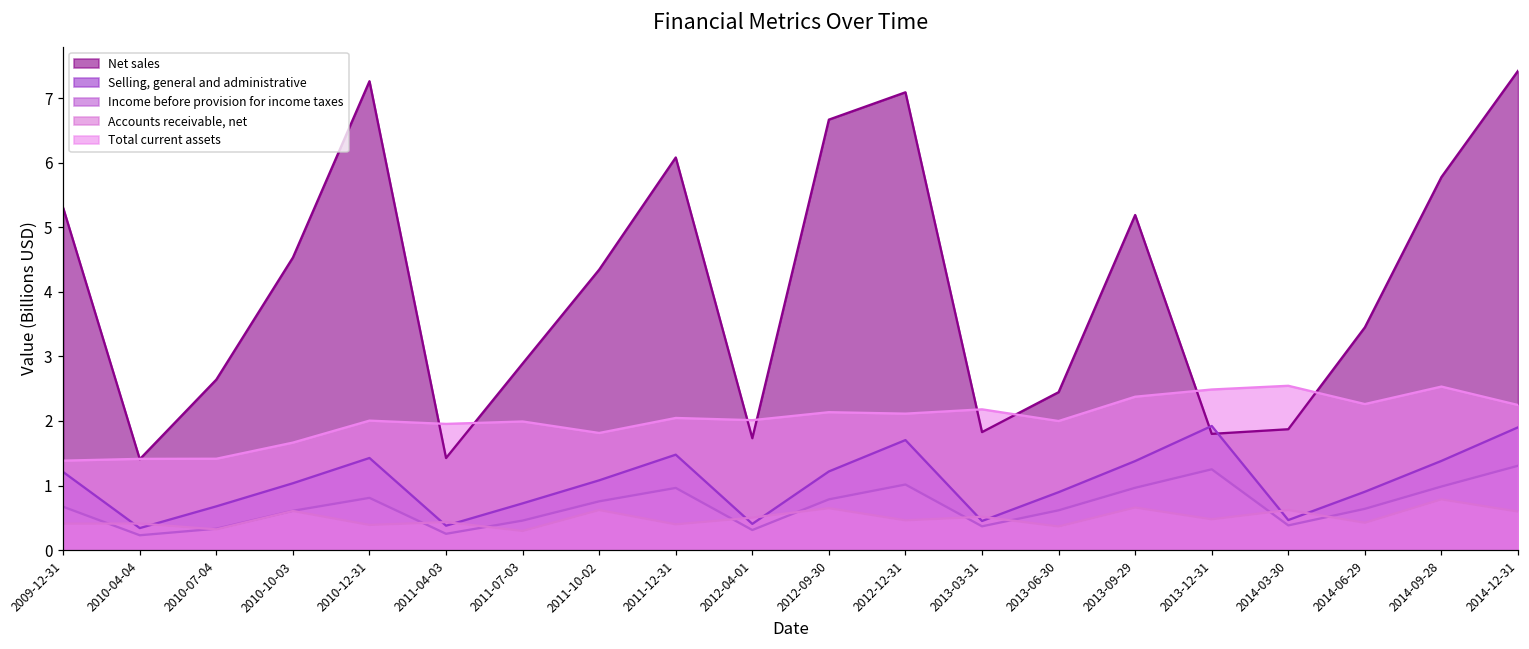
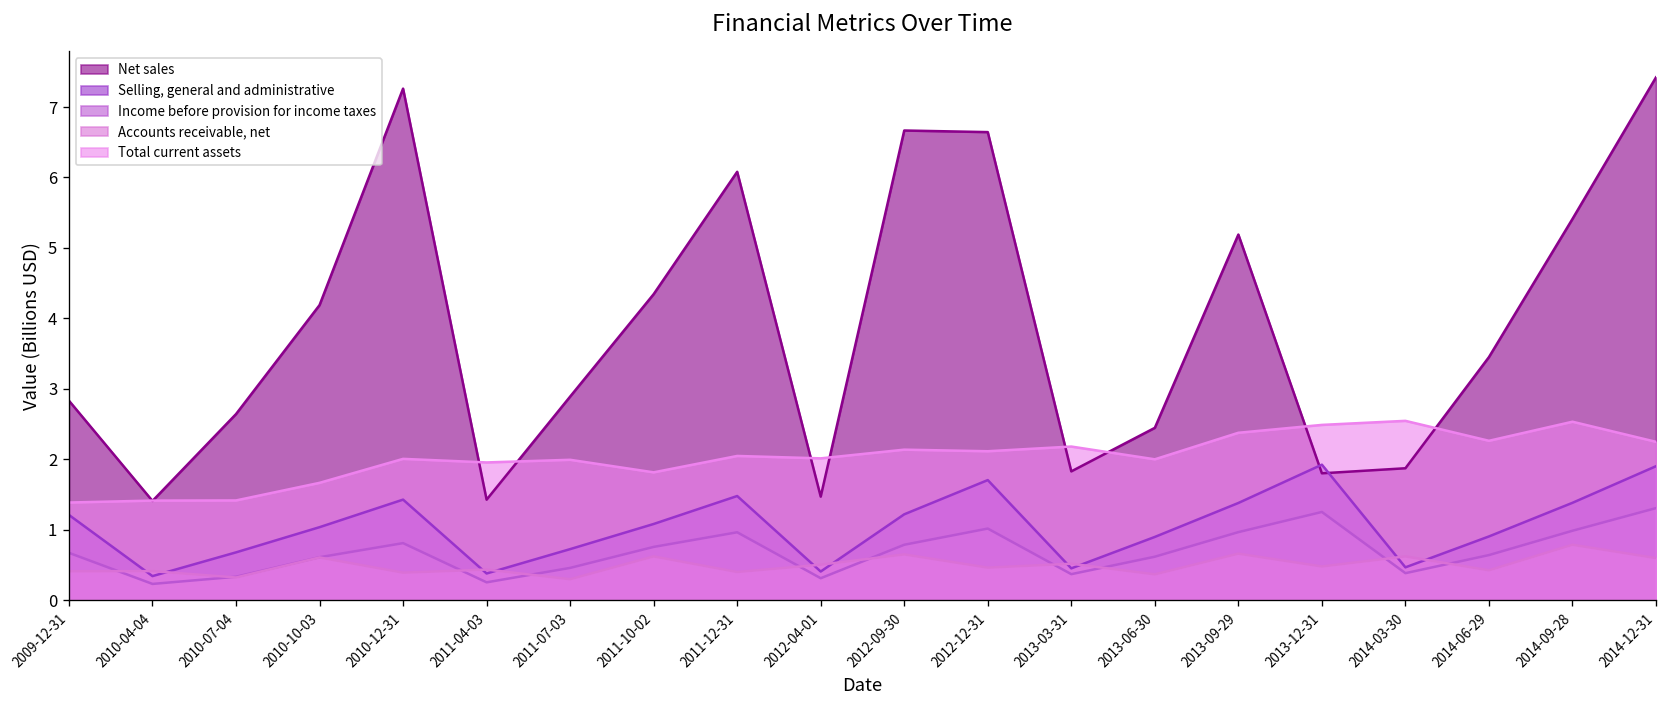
Net sales, 2009-12-31: 5.3 -> 2.8
Net sales, 2010-10-03: 4.5 -> 4.2
Net sales, 2012-04-01: 1.7 -> 1.5
Net sales, 2012-12-31: 7.1 -> 6.6
Net sales, 2014-09-28: 5.8 -> 5.4
